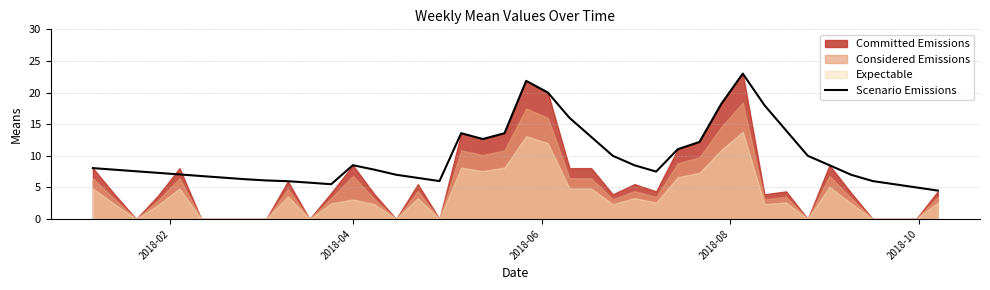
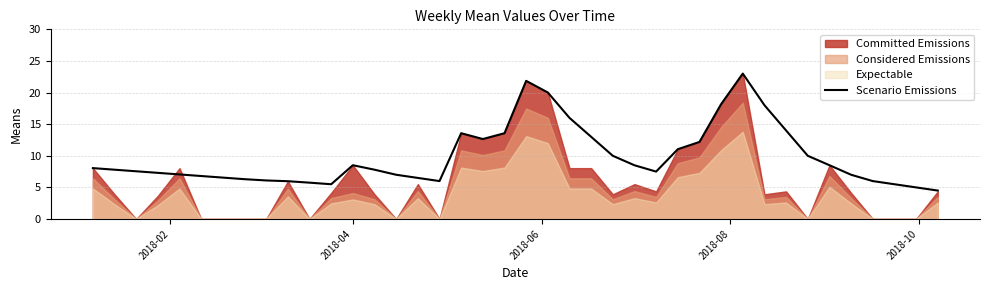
Considered Emissions, 2018-04: 7 -> 4
